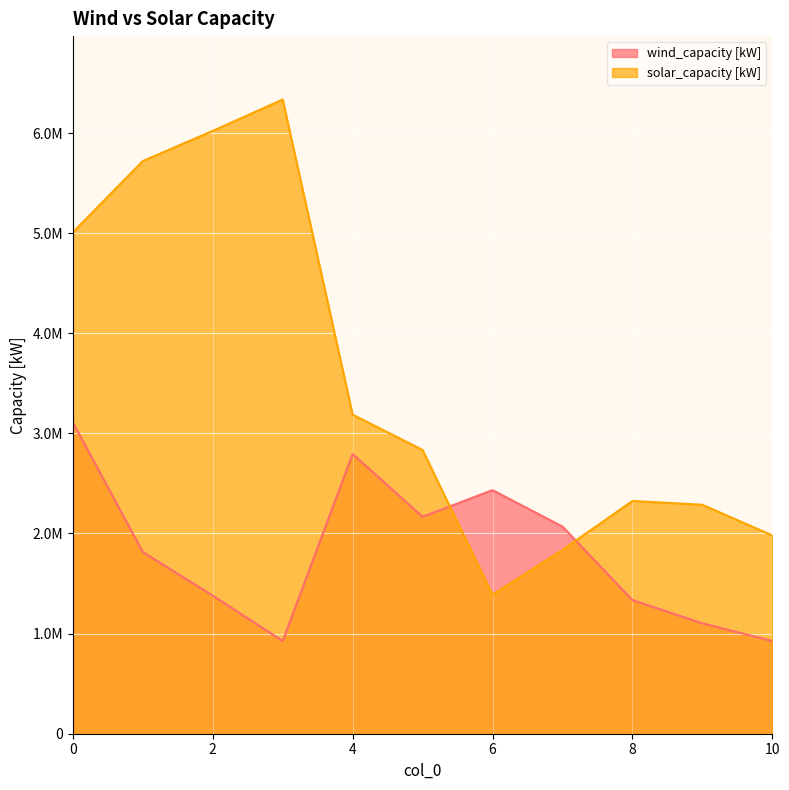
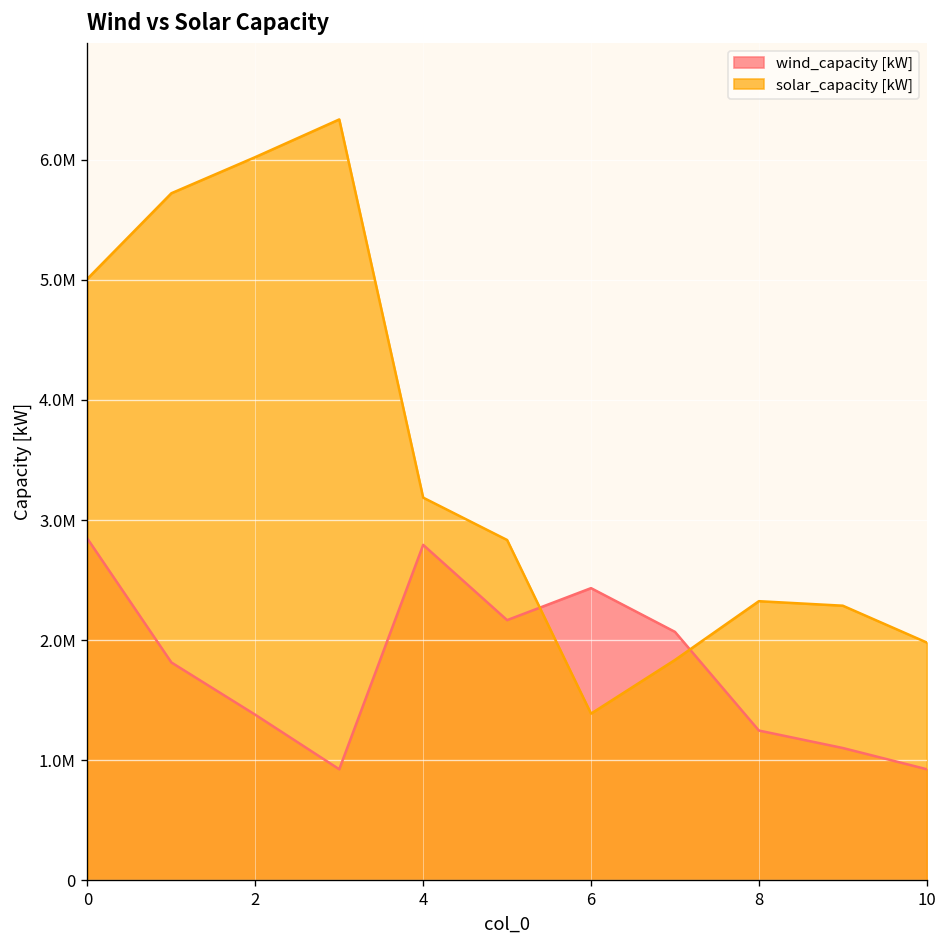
wind_capacity [kW], 0: 3110000 -> 2840000
wind_capacity [kW], 8: 1330000 -> 1250000
